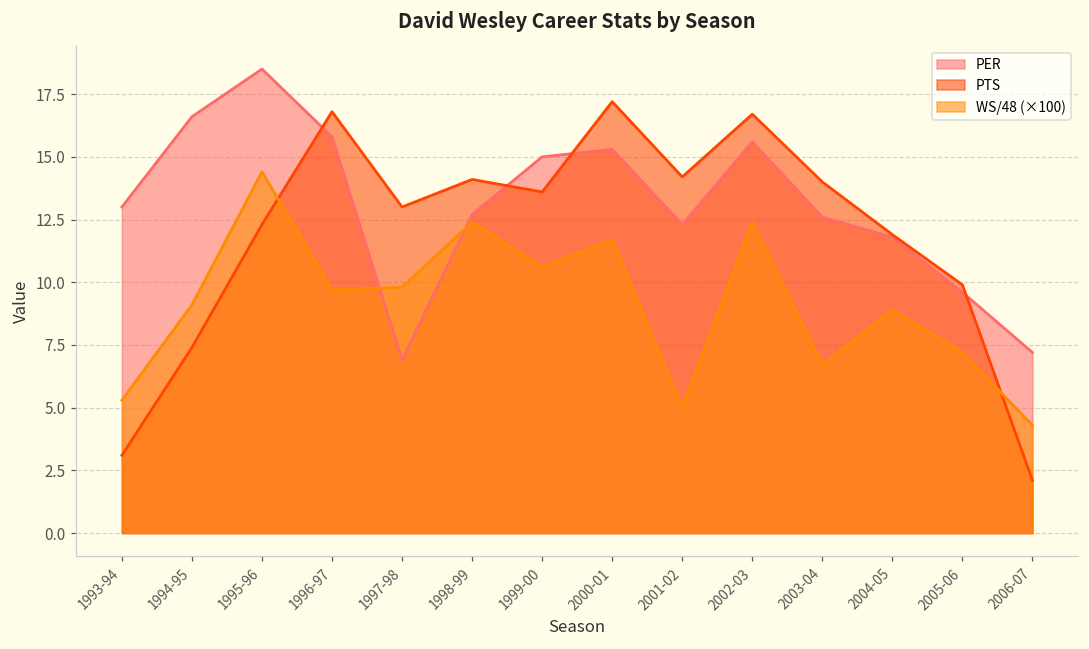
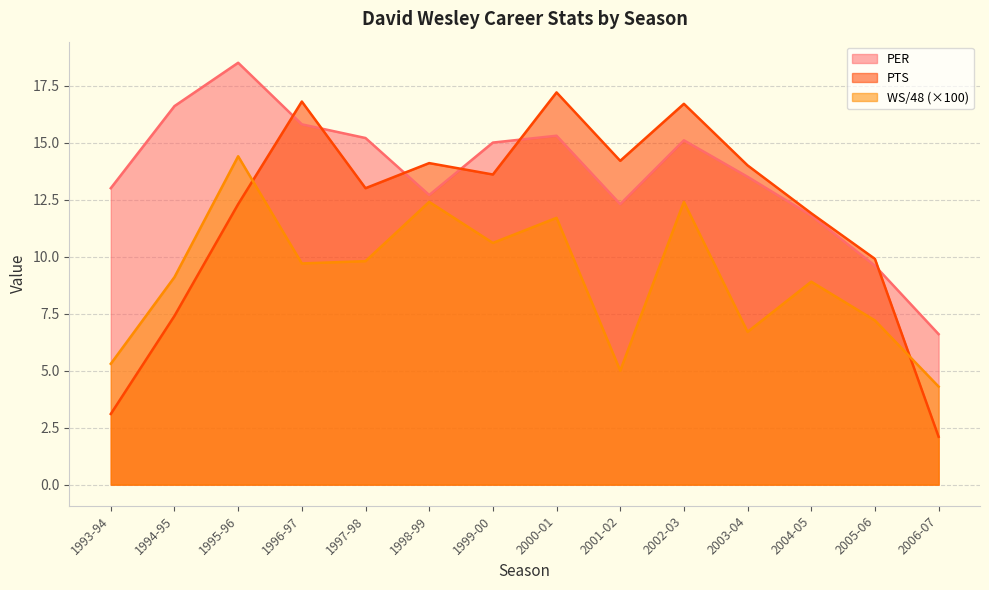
PER, 1997-98: 6.9 -> 15.2
PER, 2002-03: 15.6 -> 15.1
PER, 2003-04: 12.6 -> 13.5
PER, 2006-07: 7.2 -> 6.6
